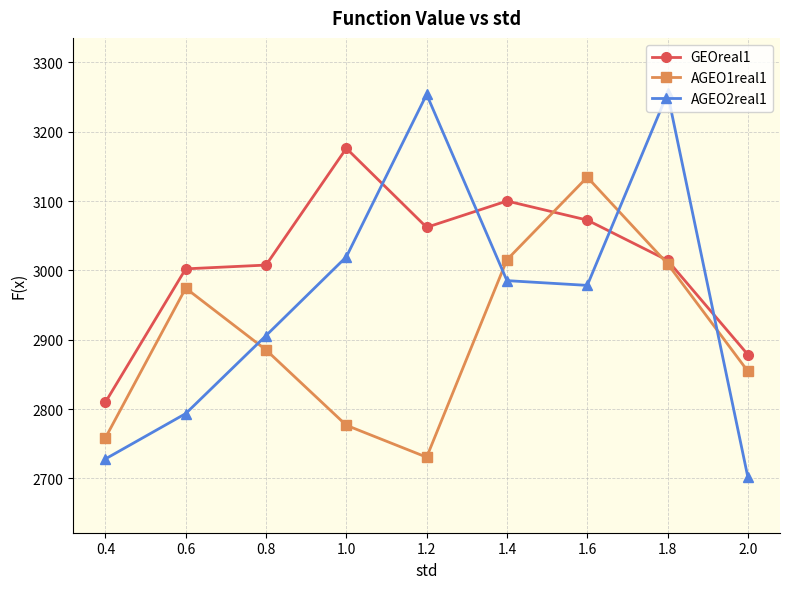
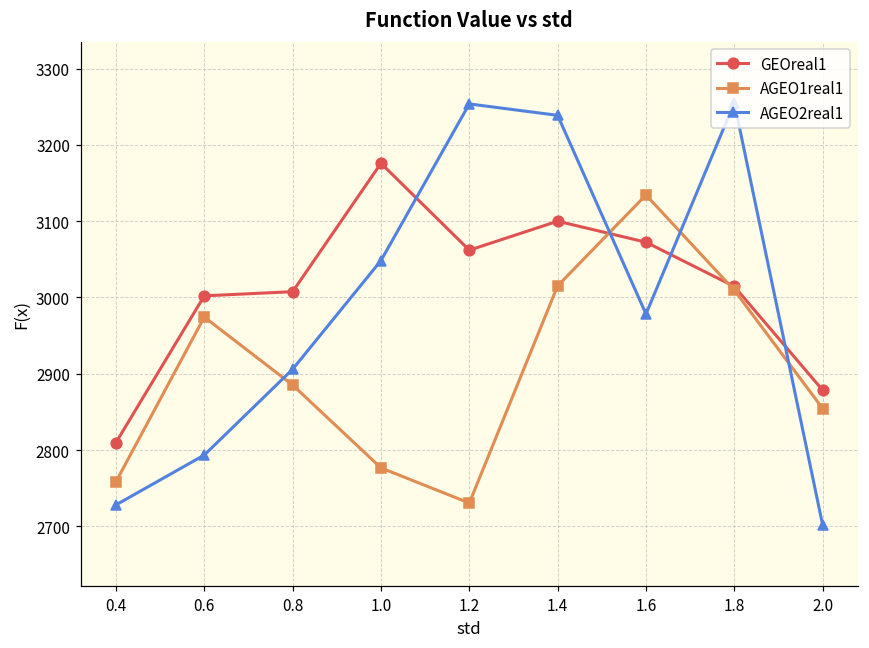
AGEO2real1, 1.0: 3020 -> 3050
AGEO2real1, 1.4: 2990 -> 3240
